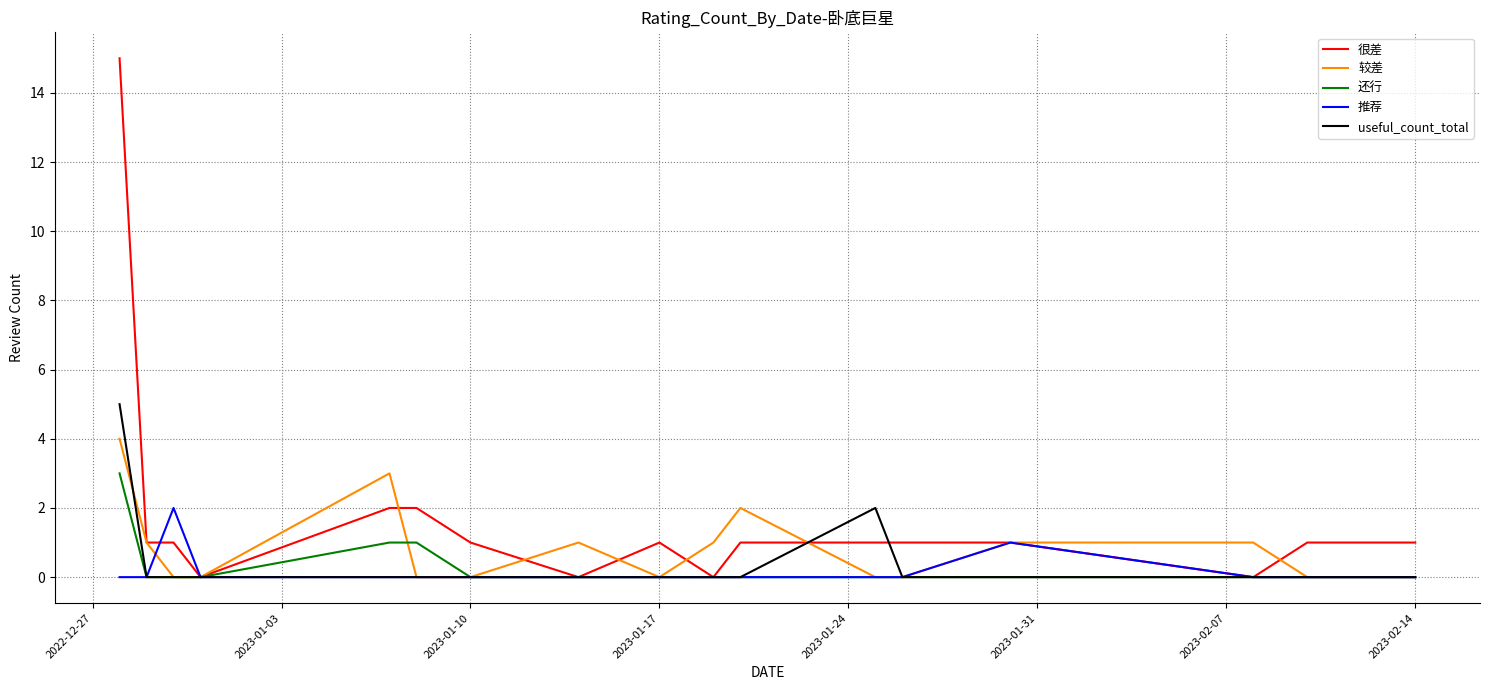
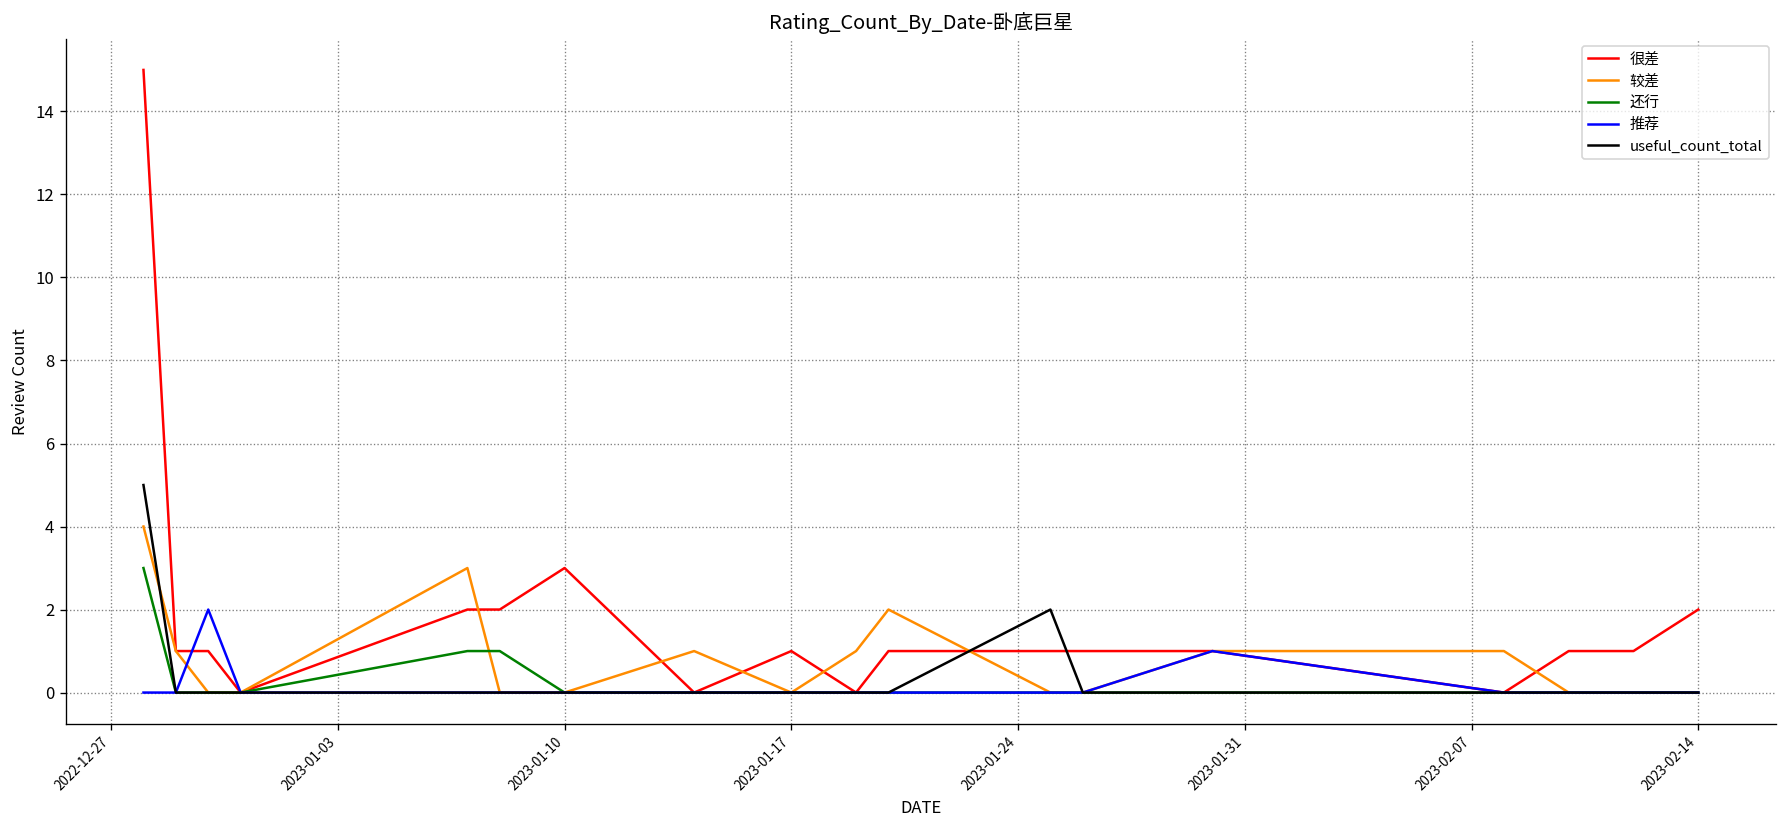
很差, 2023-01-10: 1 -> 3
很差, 2023-02-14: 1 -> 2
